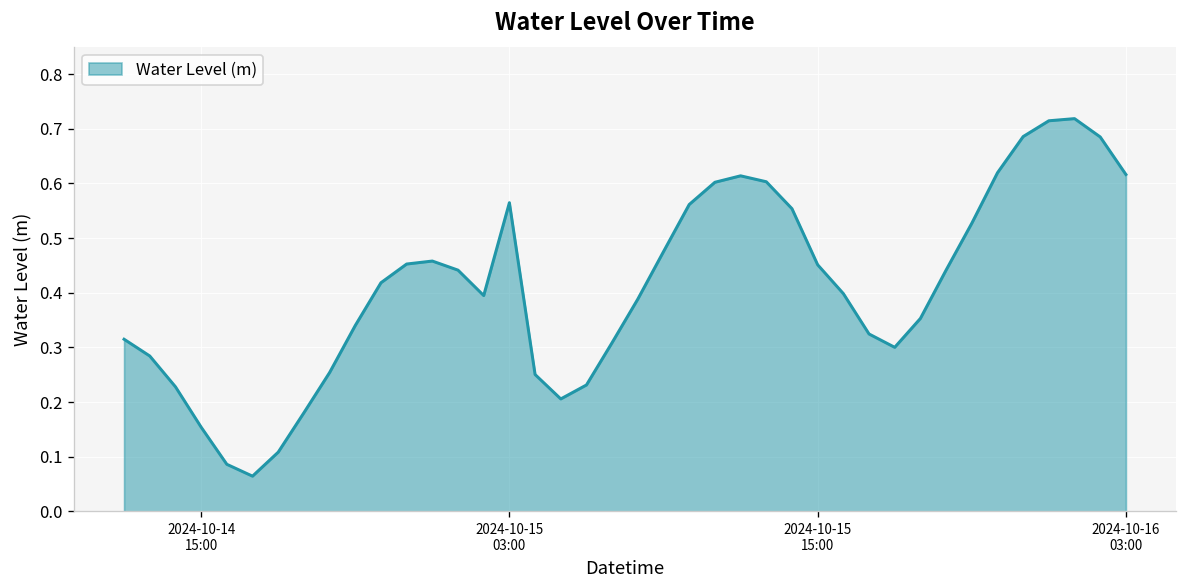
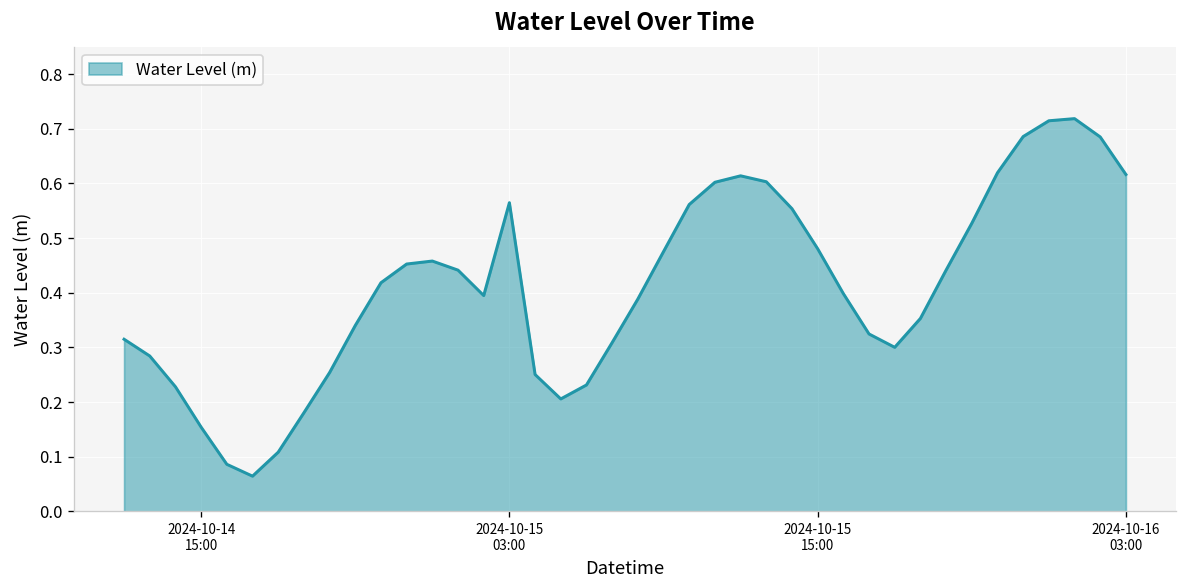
2024-10-15 15:00: 0.45 -> 0.48
